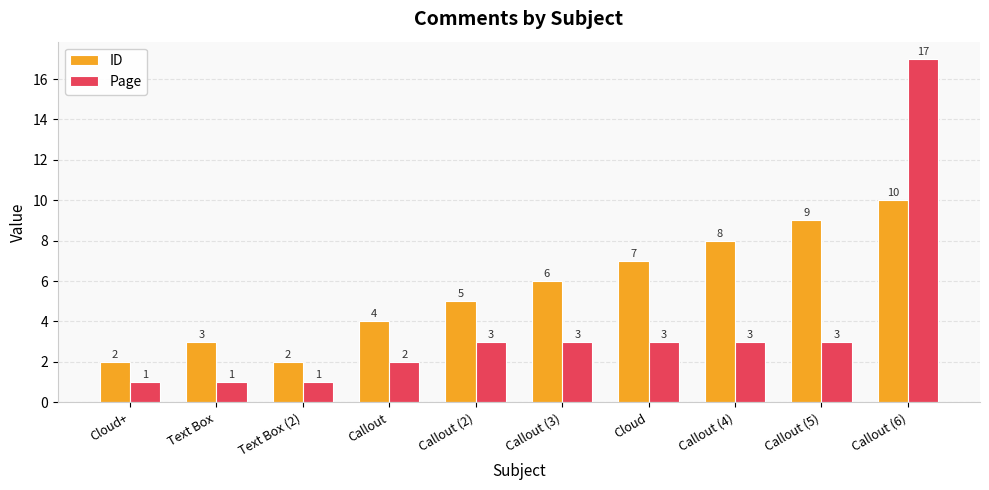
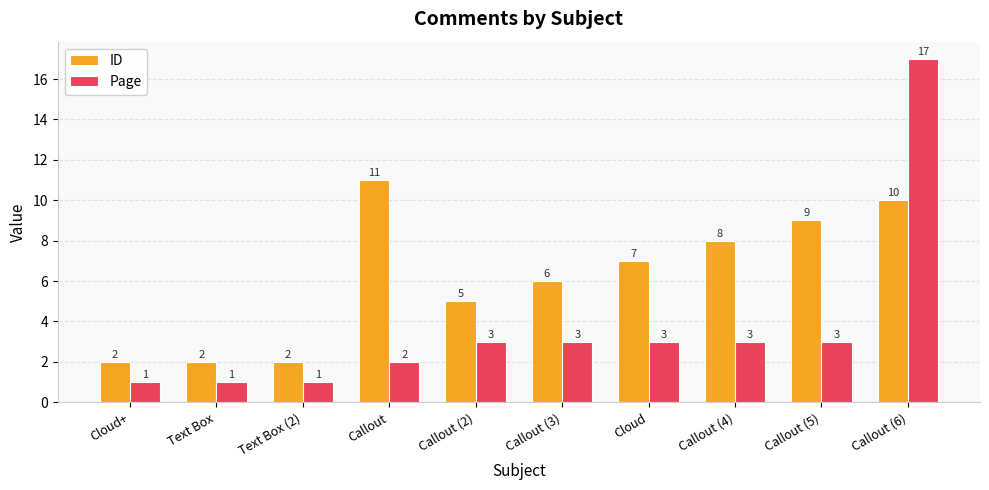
ID, Text Box: 3 -> 2
ID, Callout: 4 -> 11
